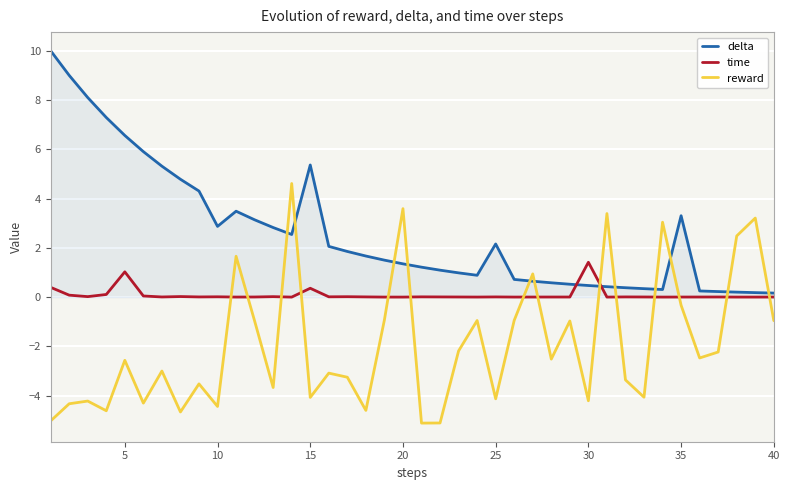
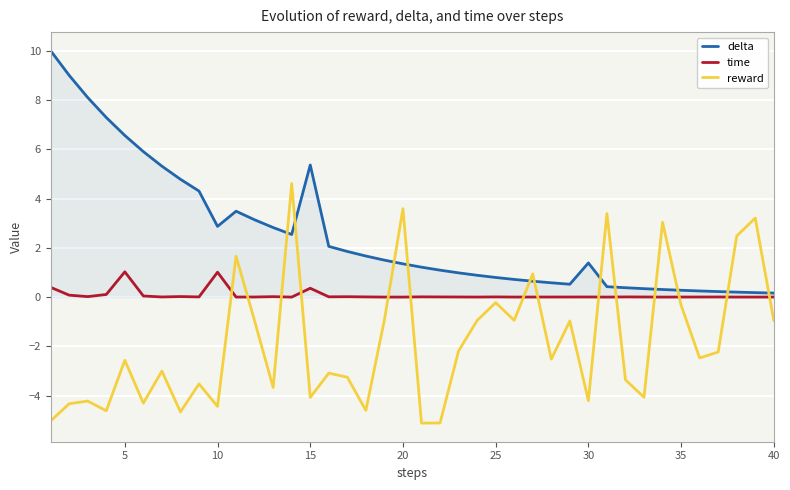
time, 10: 0.0 -> 1.0
delta, 25: 2.2 -> 0.8
reward, 25: -4.1 -> -0.2
delta, 30: 0.5 -> 1.4
time, 30: 1.4 -> 0.0
delta, 35: 3.3 -> 0.3
